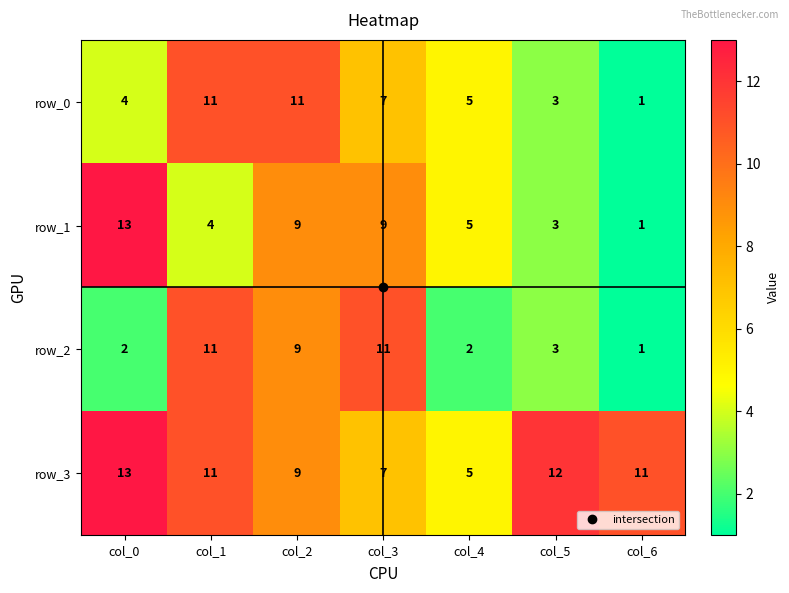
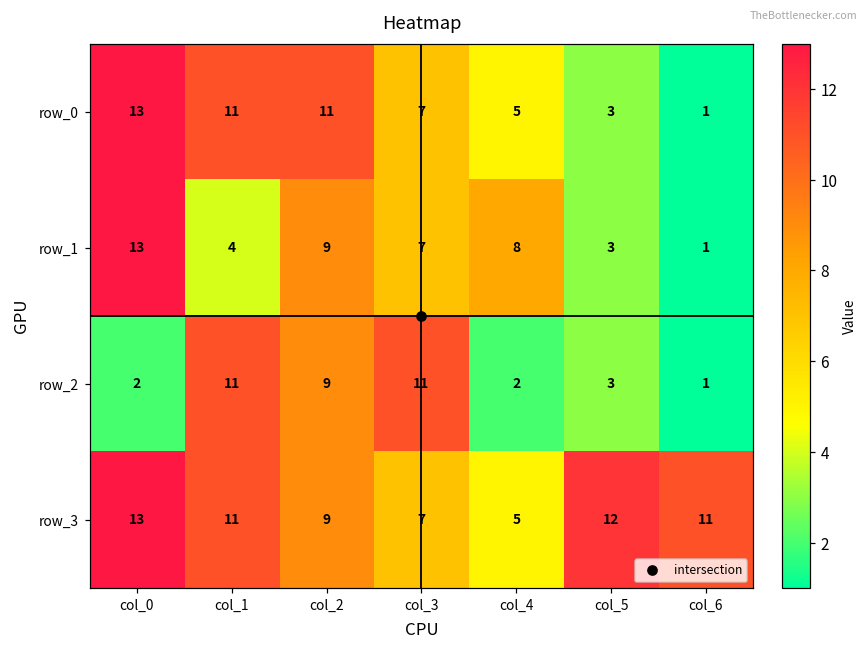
row_0, col_0: 4 -> 13
row_1, col_3: 9 -> 7
row_1, col_4: 5 -> 8
